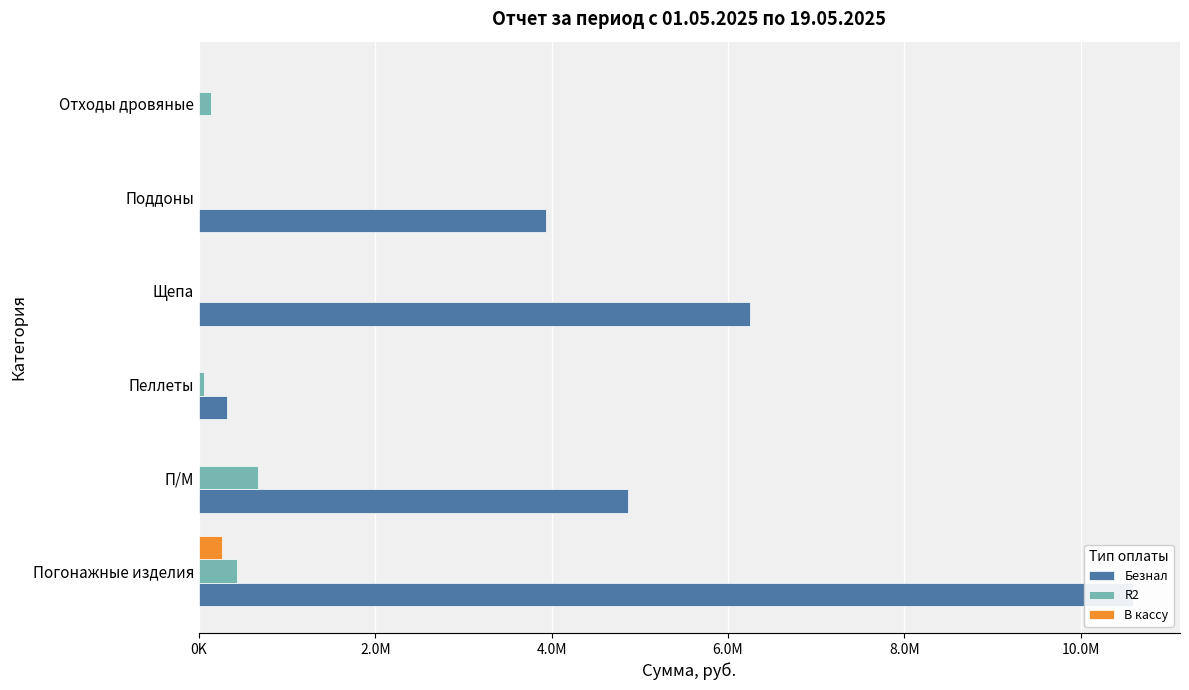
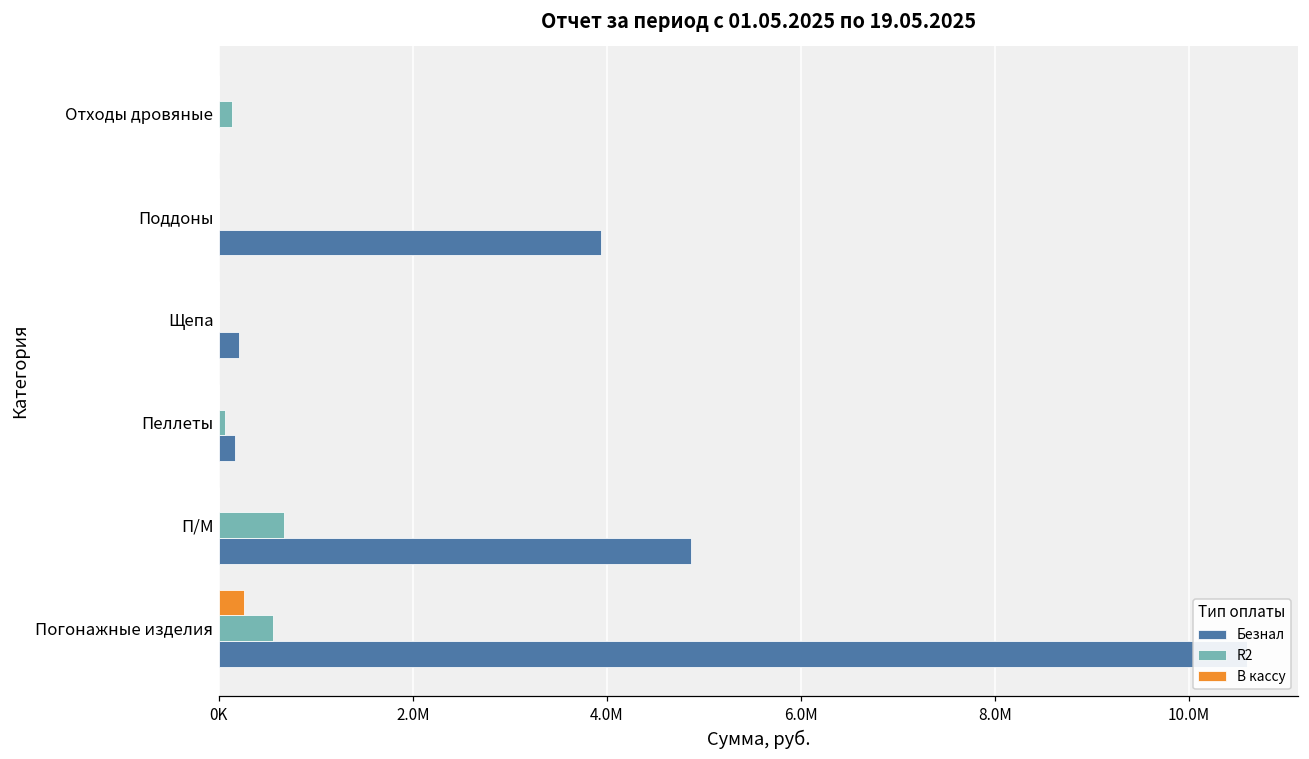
Безнал, Щепа: 6300000 -> 200000
Безнал, Пеллеты: 300000 -> 200000
R2, Погонажные изделия: 400000 -> 600000
